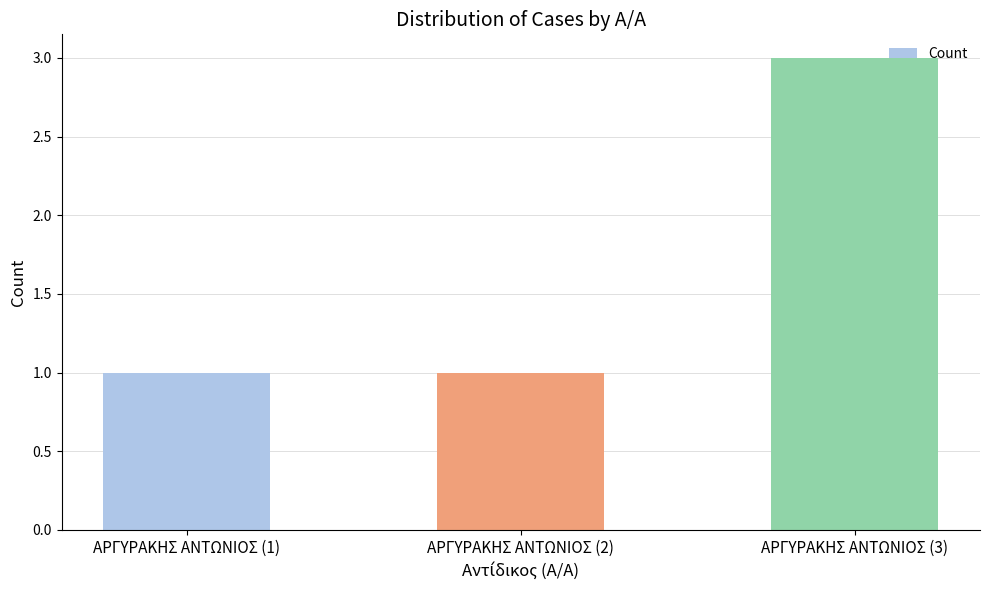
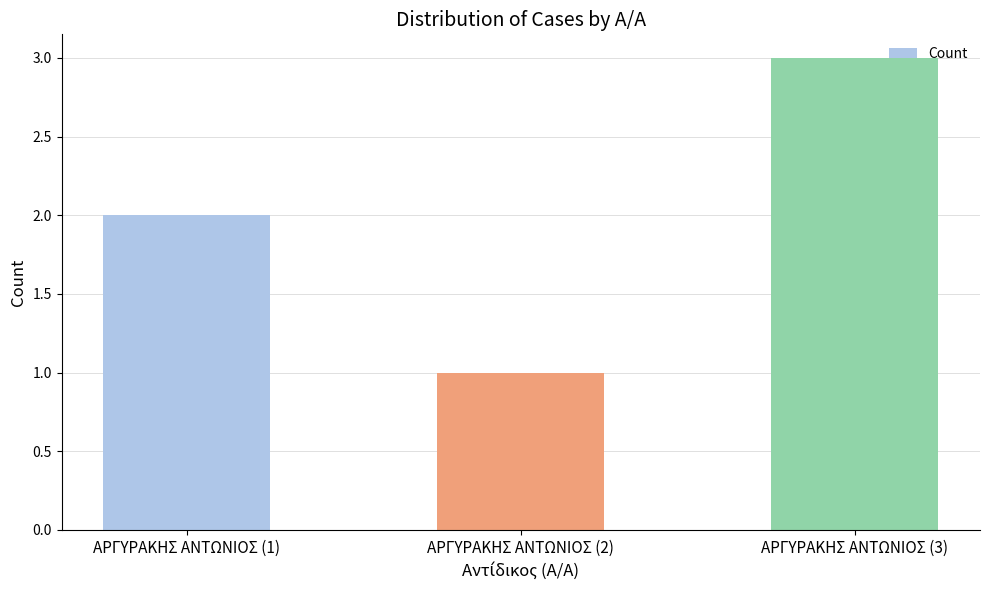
ΑΡΓΥΡΑΚΗΣ ΑΝΤΩΝΙΟΣ (1): 1 -> 2
